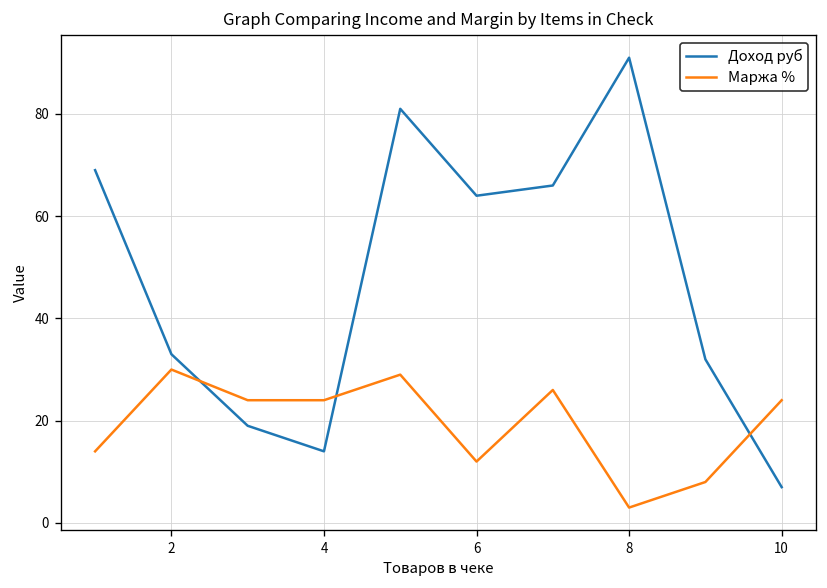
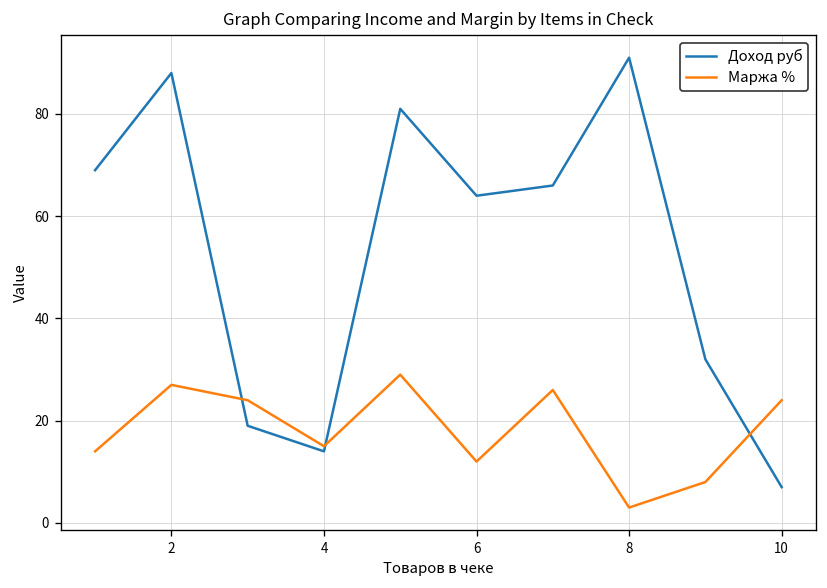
Доход руб, 2: 33 -> 88
Маржа %, 2: 30 -> 27
Маржа %, 4: 24 -> 15
